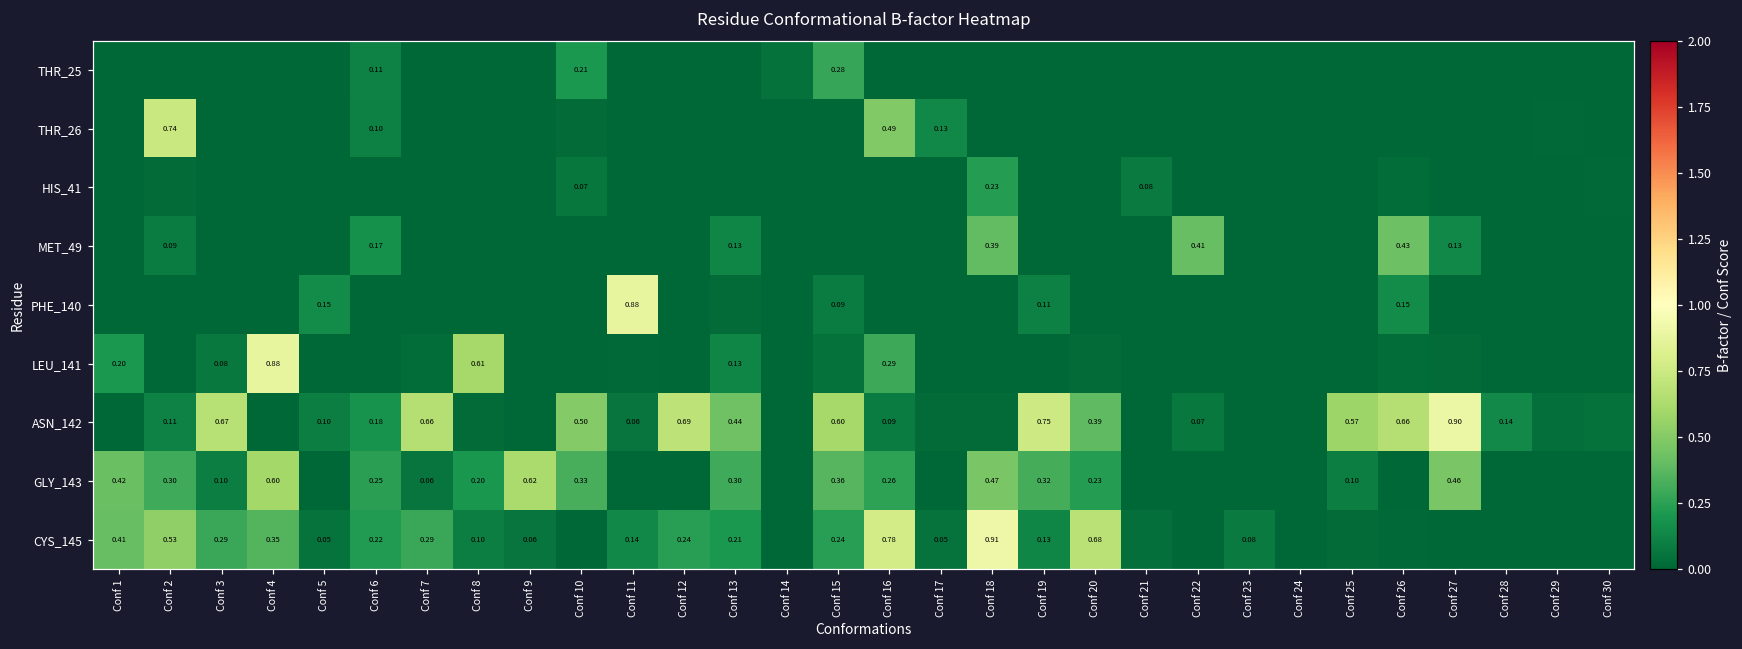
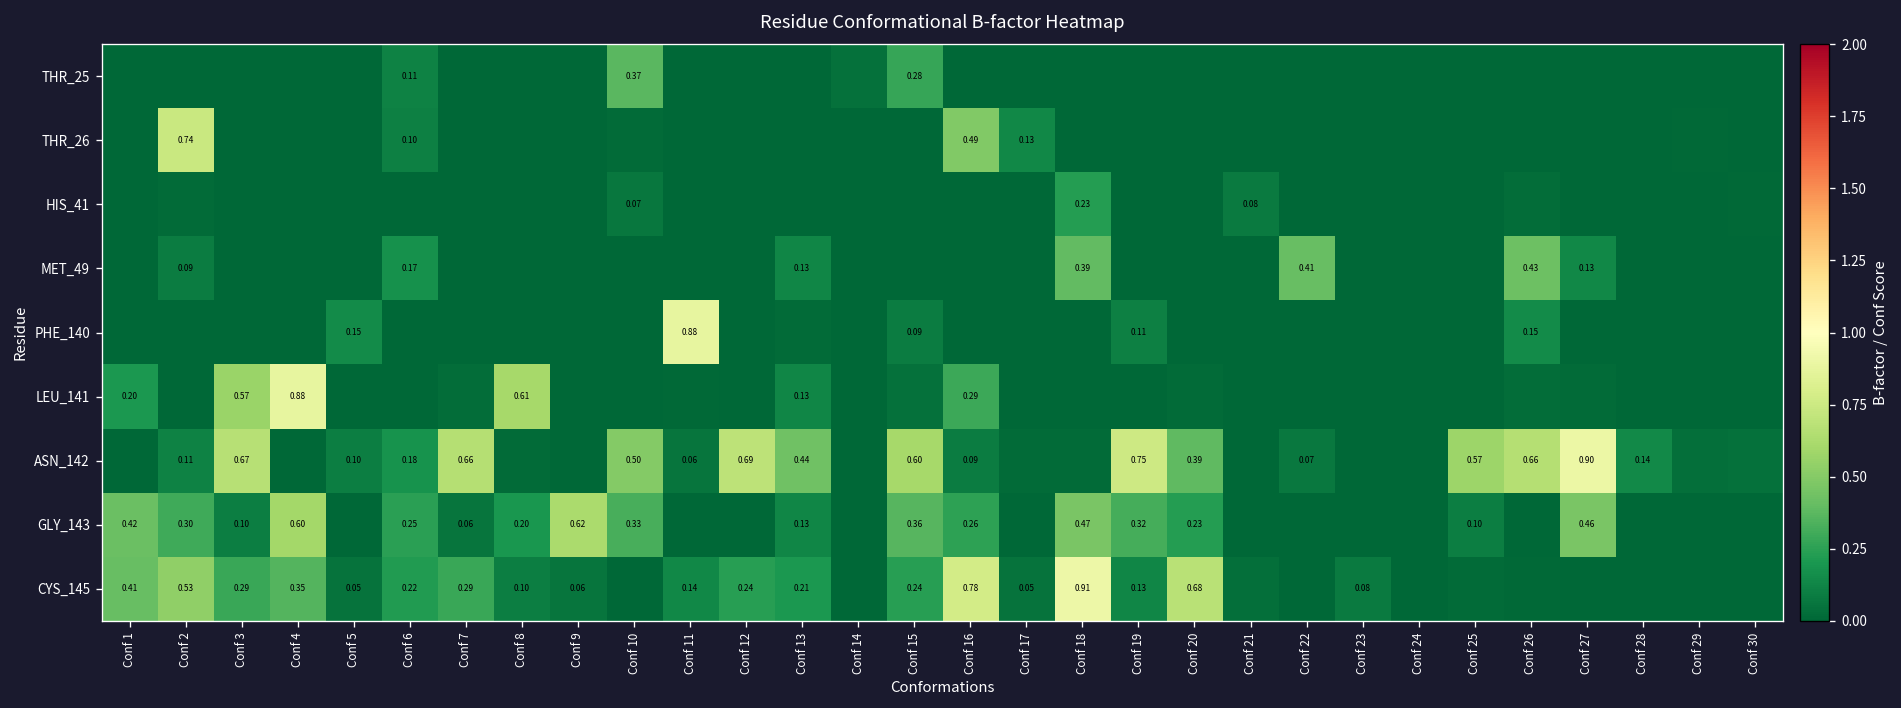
THR_25, Conf 10: 0.21 -> 0.37
LEU_141, Conf 3: 0.08 -> 0.57
GLY_143, Conf 13: 0.30 -> 0.13
